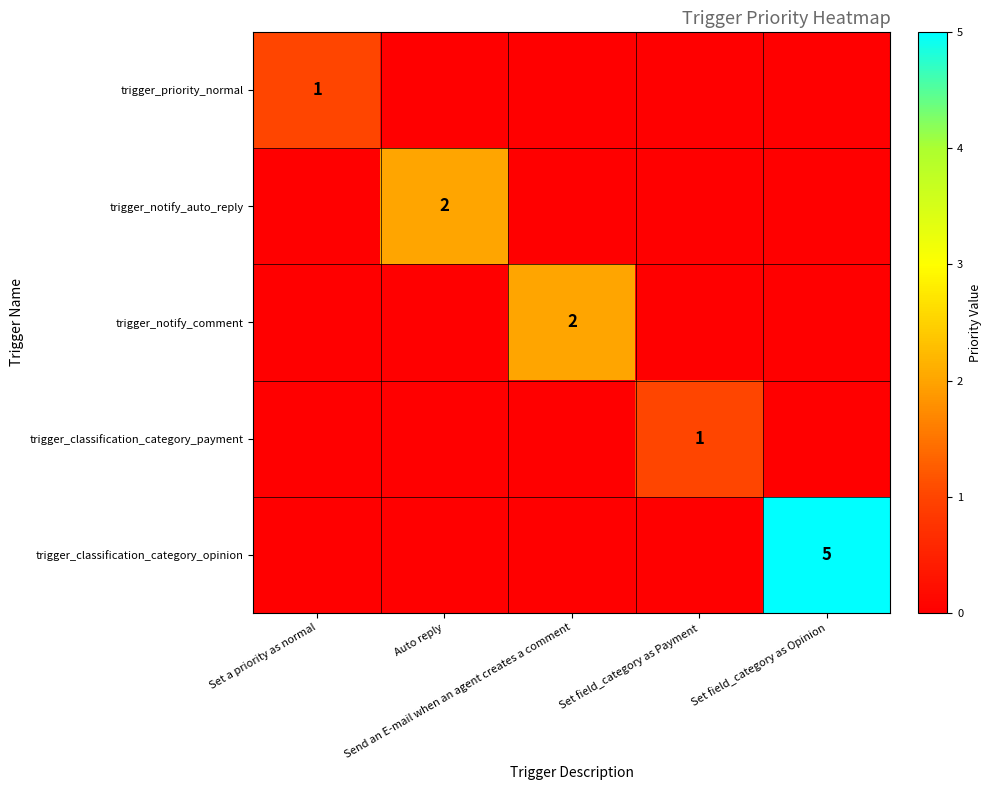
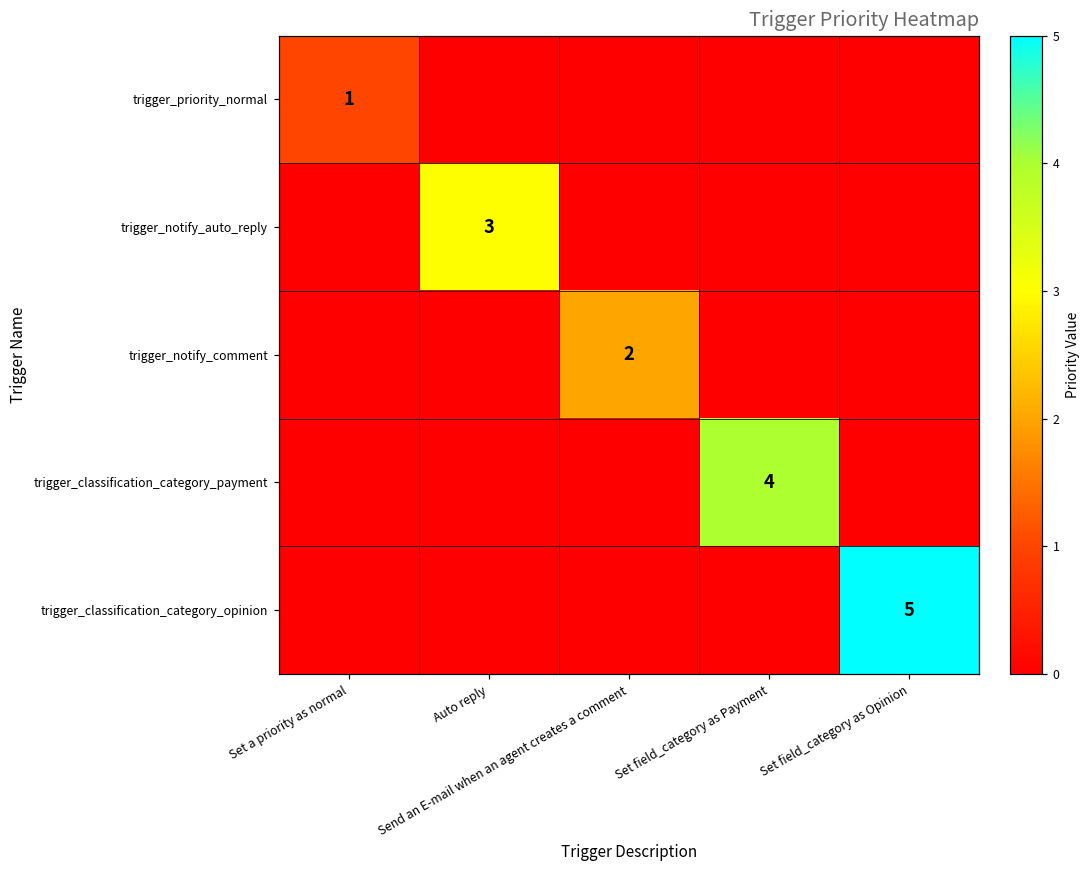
trigger_notify_auto_reply, Auto reply: 2 -> 3
trigger_classification_category_payment, Set field_category as Payment: 1 -> 4
